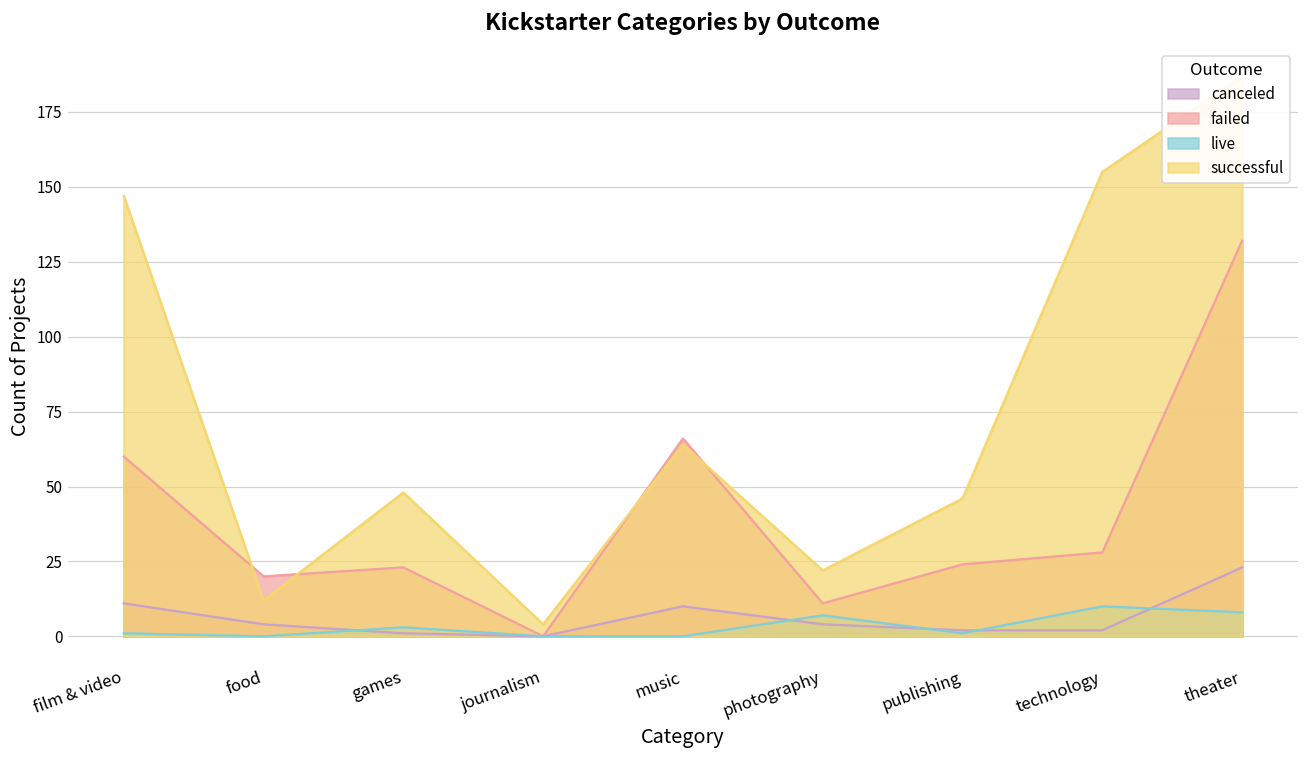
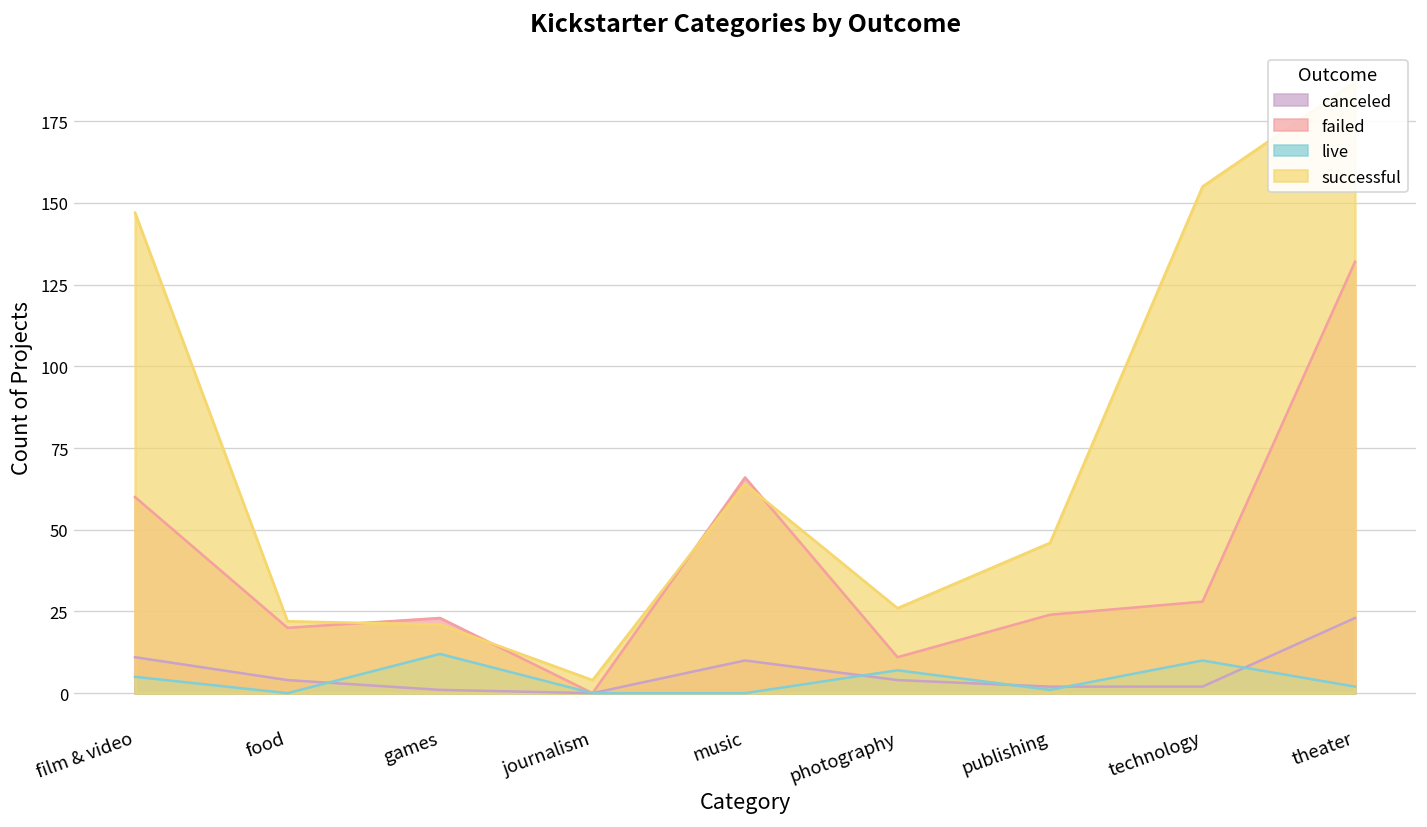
live, film & video: 1 -> 5
successful, food: 12 -> 22
live, games: 3 -> 12
successful, games: 48 -> 21
successful, photography: 22 -> 26
live, theater: 8 -> 2
